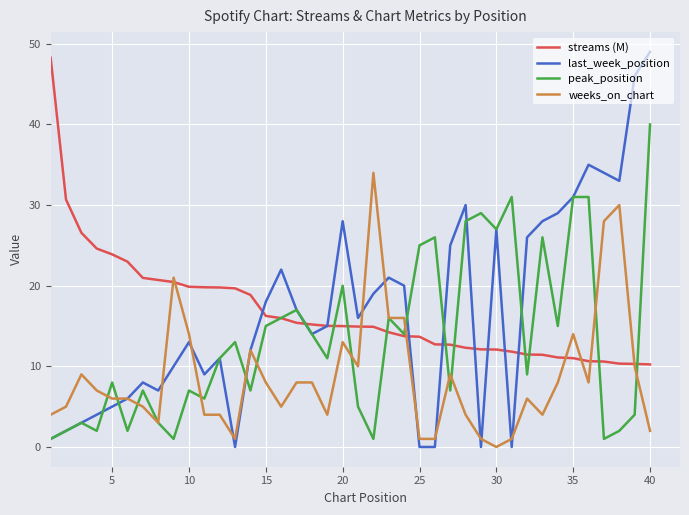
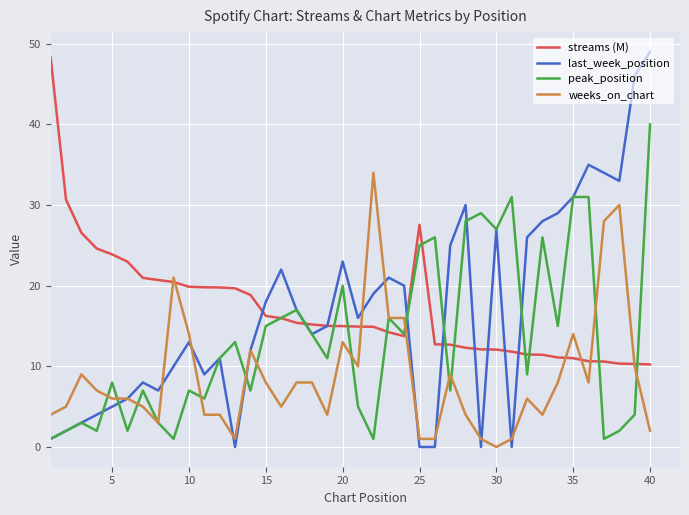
last_week_position, 20: 28 -> 23
streams (M), 25: 14 -> 28
